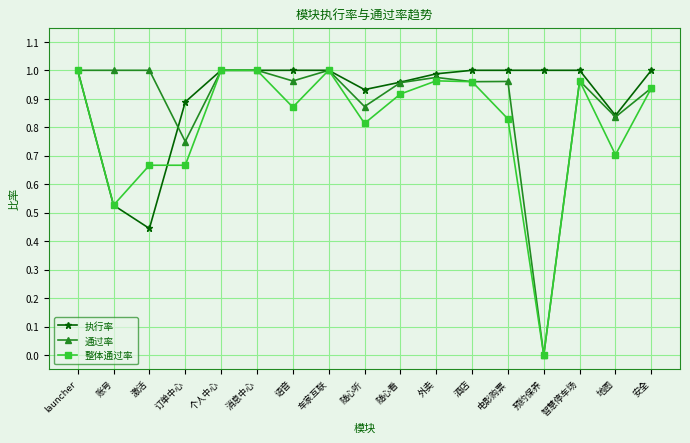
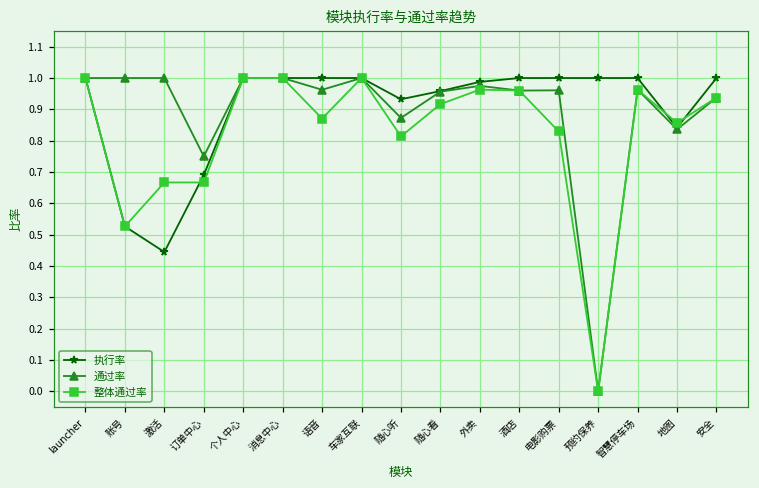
执行率, 订单中心: 0.89 -> 0.69
整体通过率, 地图: 0.70 -> 0.86
